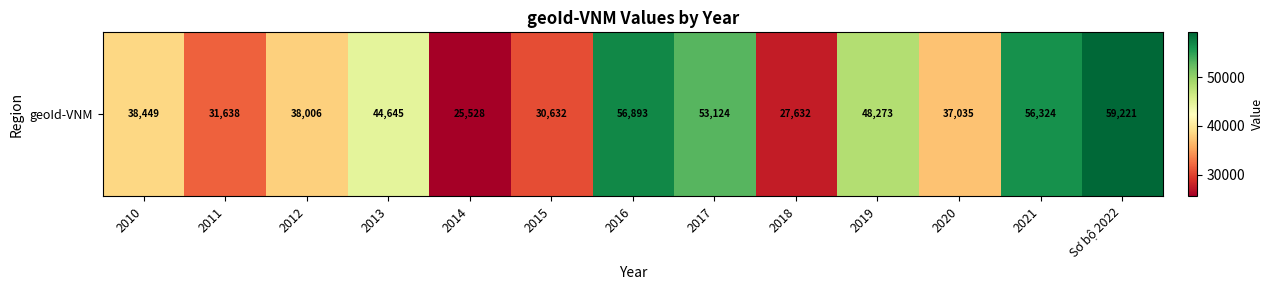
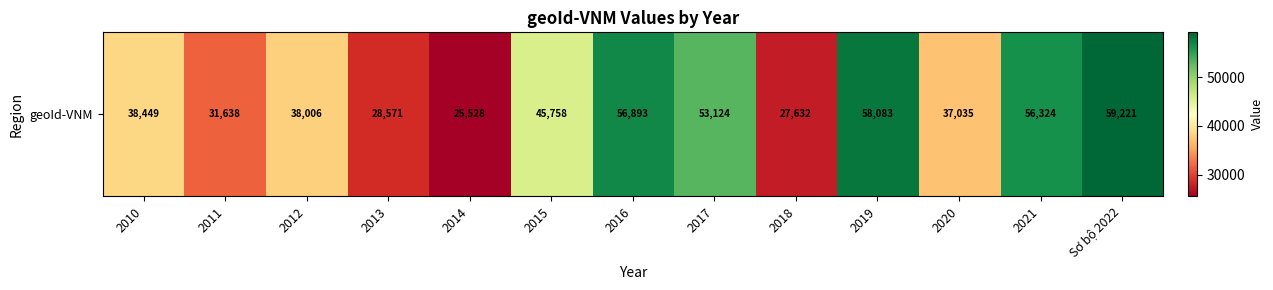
geoId-VNM, 2013: 44,645 -> 28,571
geoId-VNM, 2015: 30,632 -> 45,758
geoId-VNM, 2019: 48,273 -> 58,083
